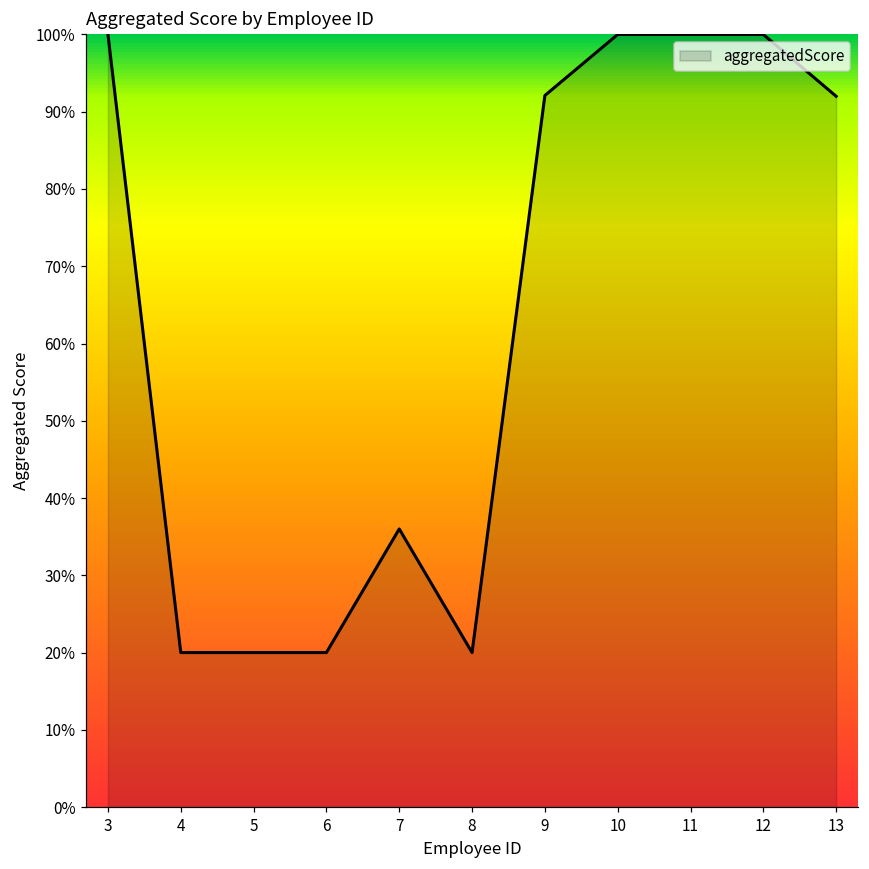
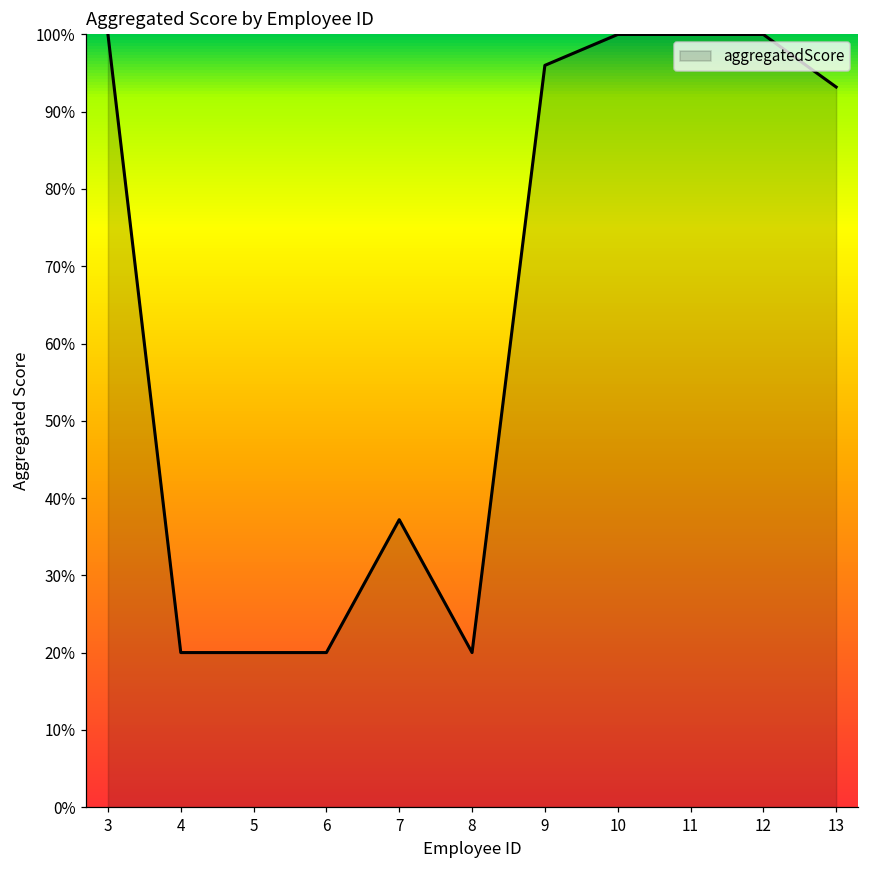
7: 36% -> 37%
9: 92% -> 96%
13: 92% -> 93%
